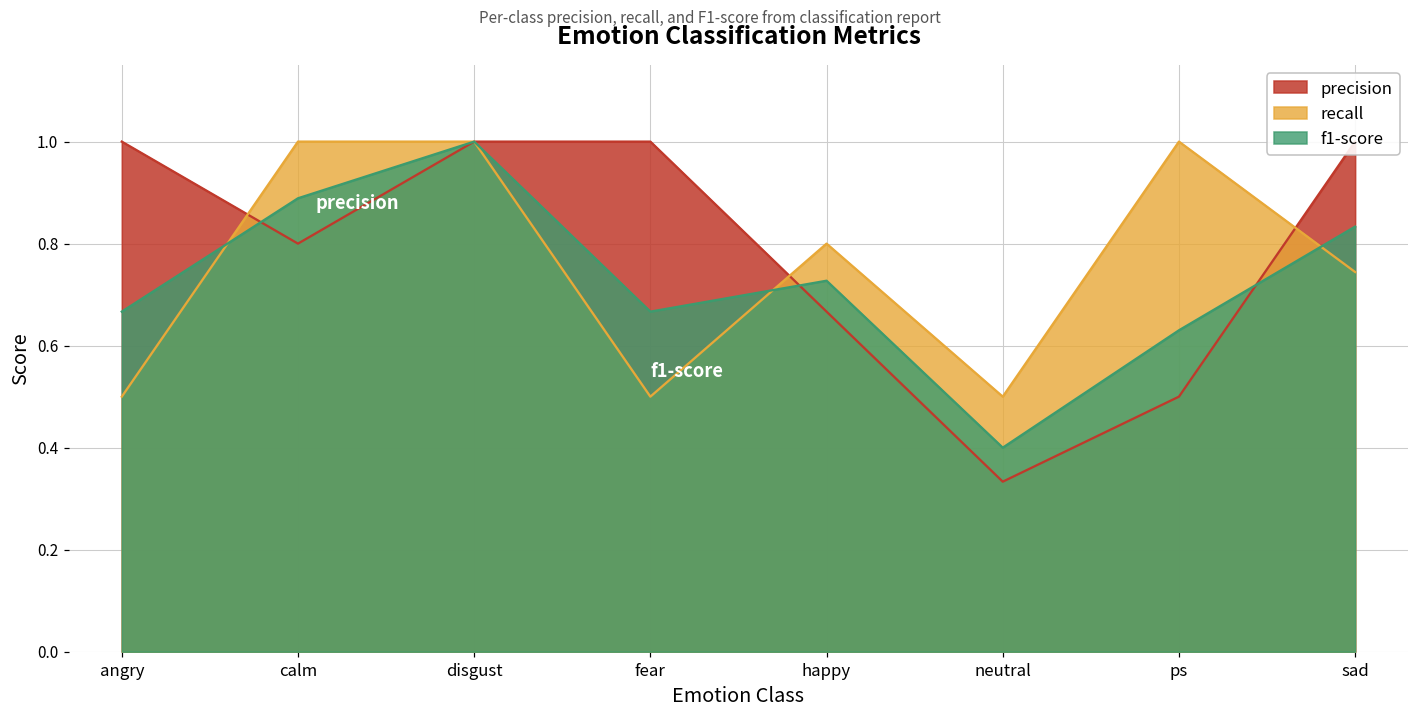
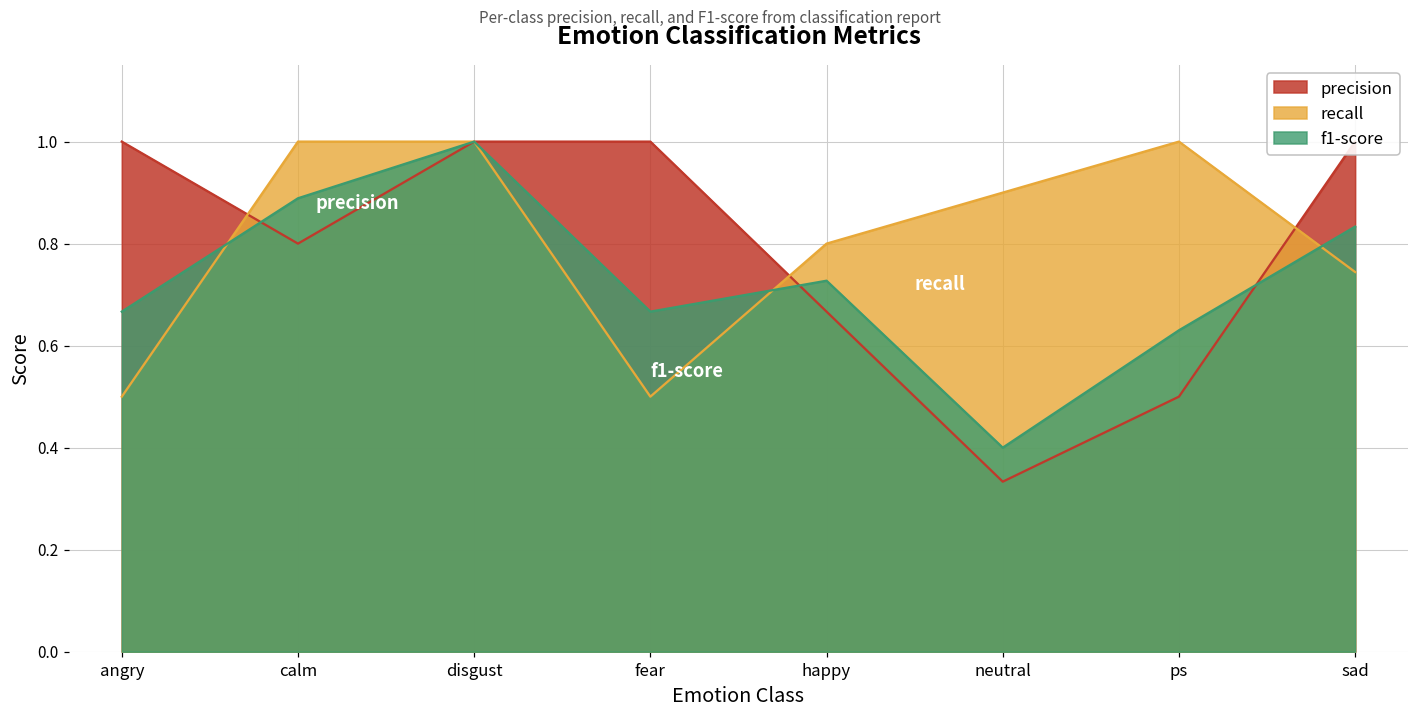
recall, neutral: 0.5 -> 0.9
